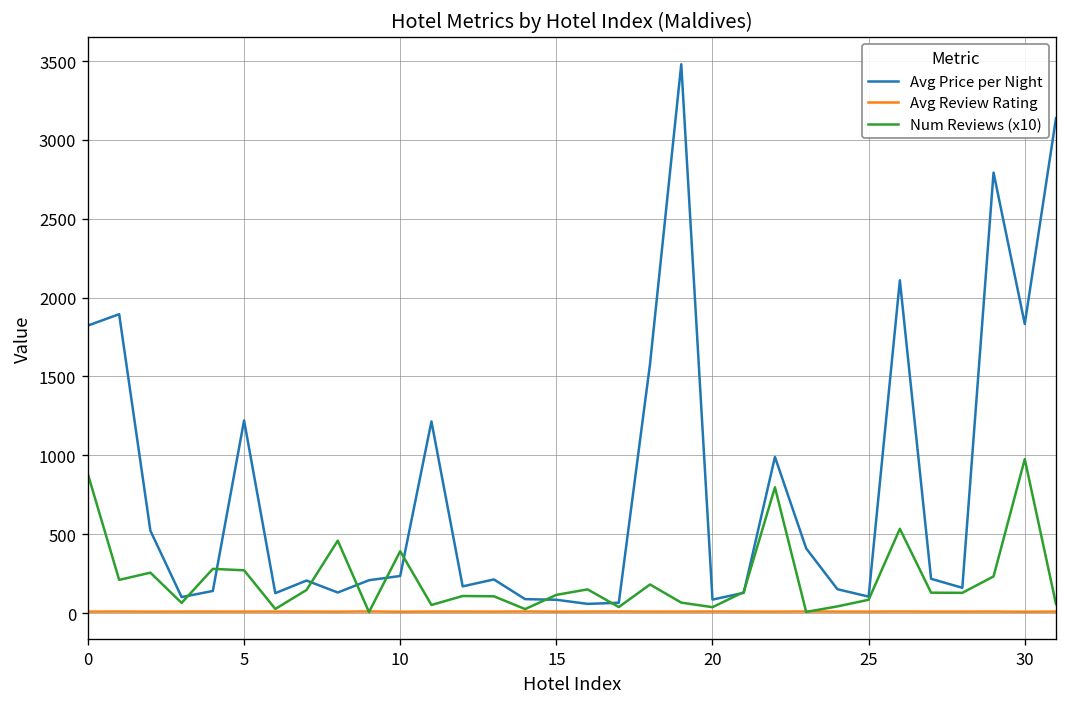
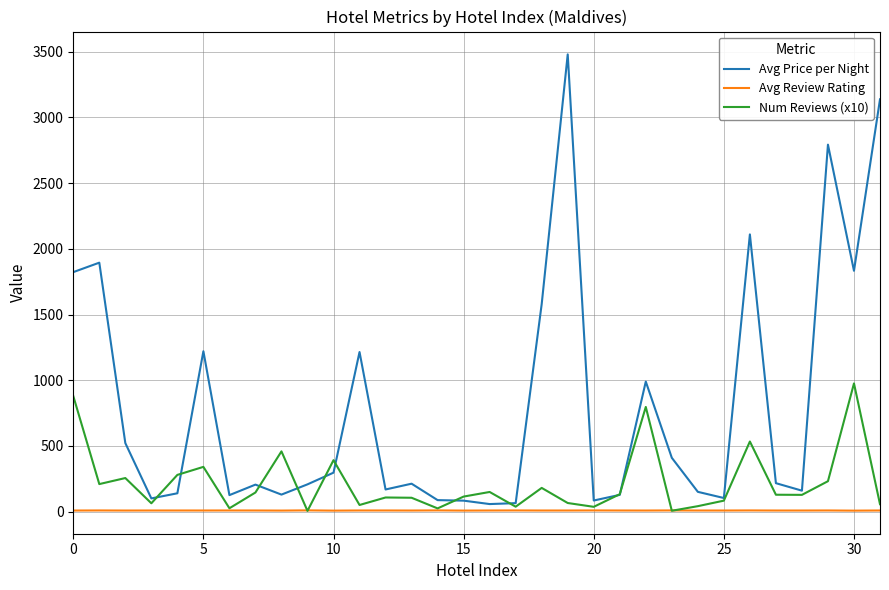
Num Reviews (x10), 5: 270 -> 340
Avg Price per Night, 10: 240 -> 300
